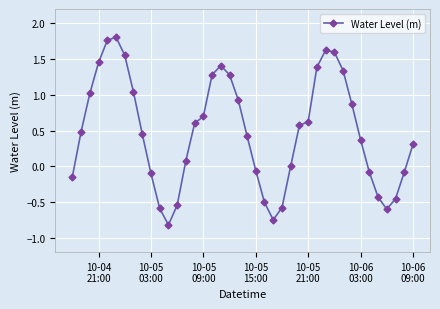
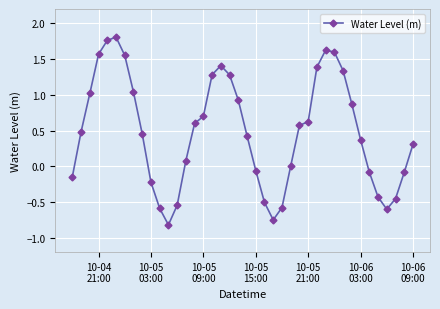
10-04 21:00: 1.5 -> 1.6
10-05 03:00: -0.1 -> -0.2
